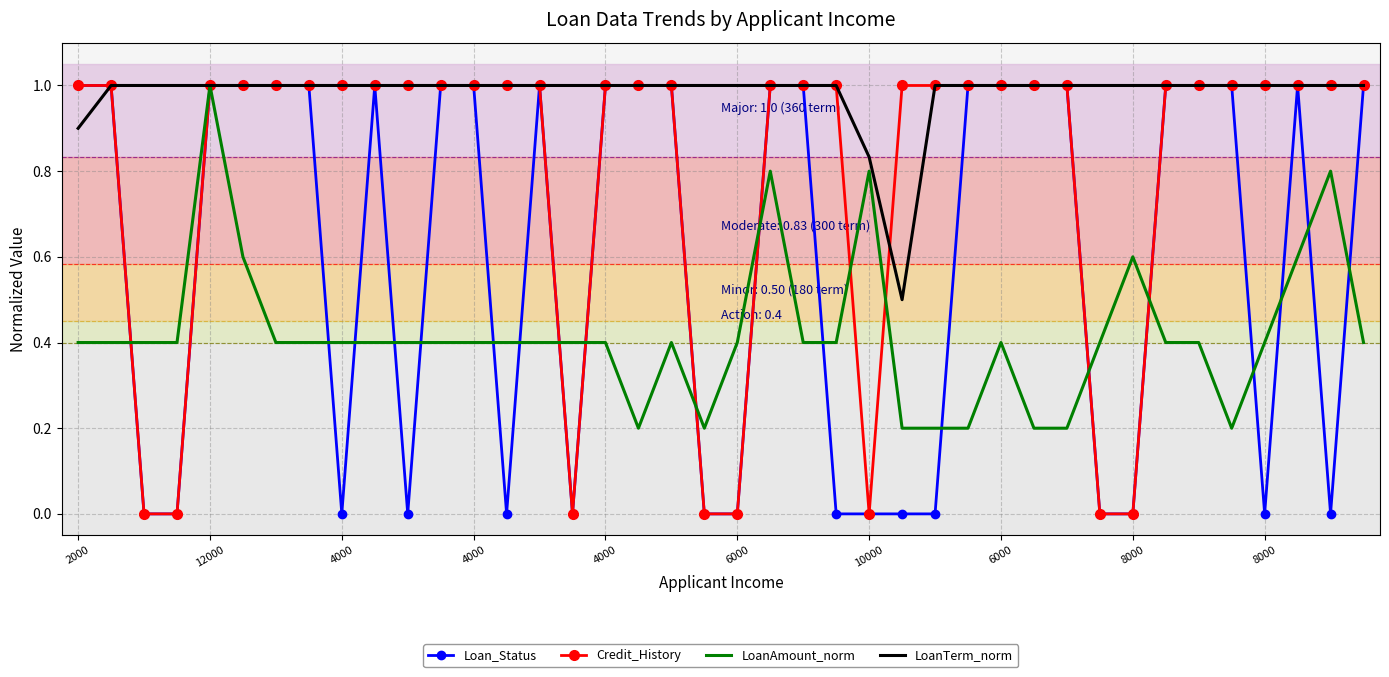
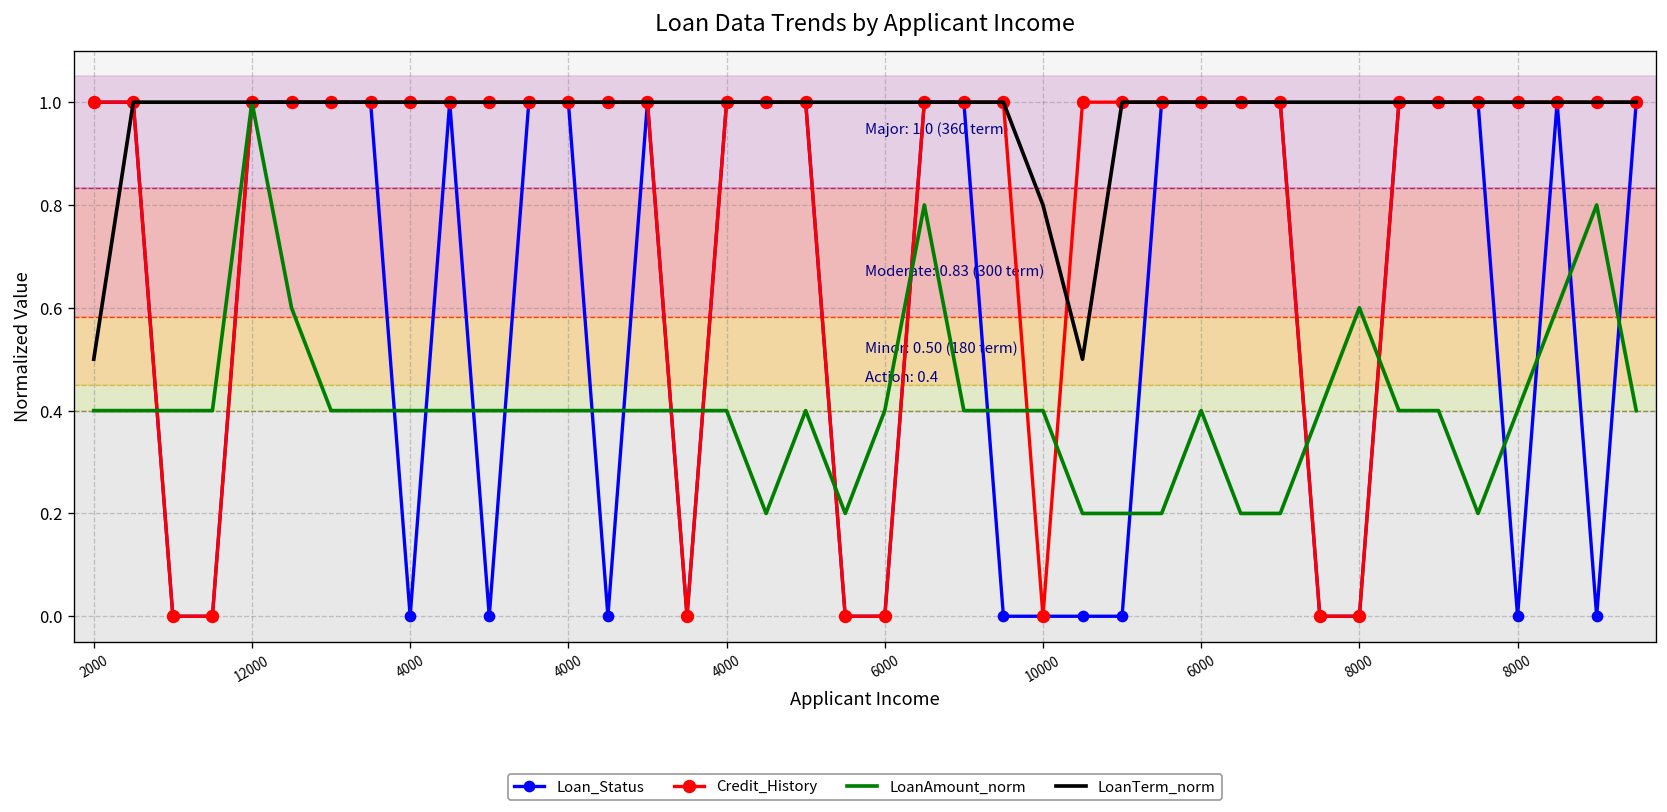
LoanTerm_norm, 2000: 0.9 -> 0.5
LoanAmount_norm, 10000: 0.8 -> 0.4
LoanTerm_norm, 10000: 0.83 -> 0.80
